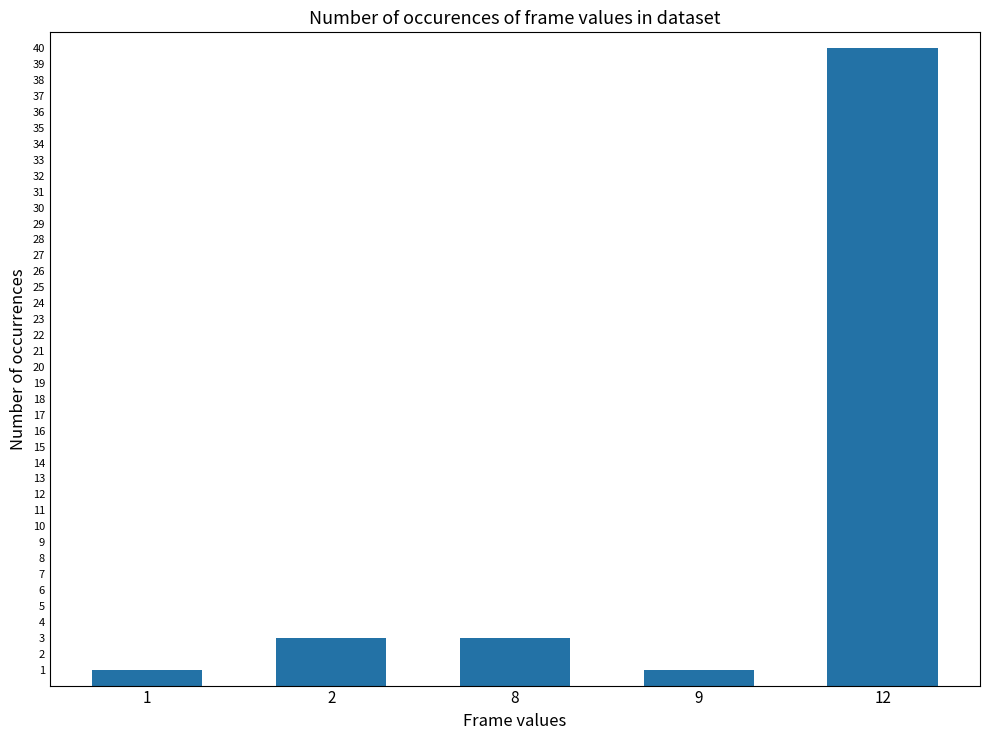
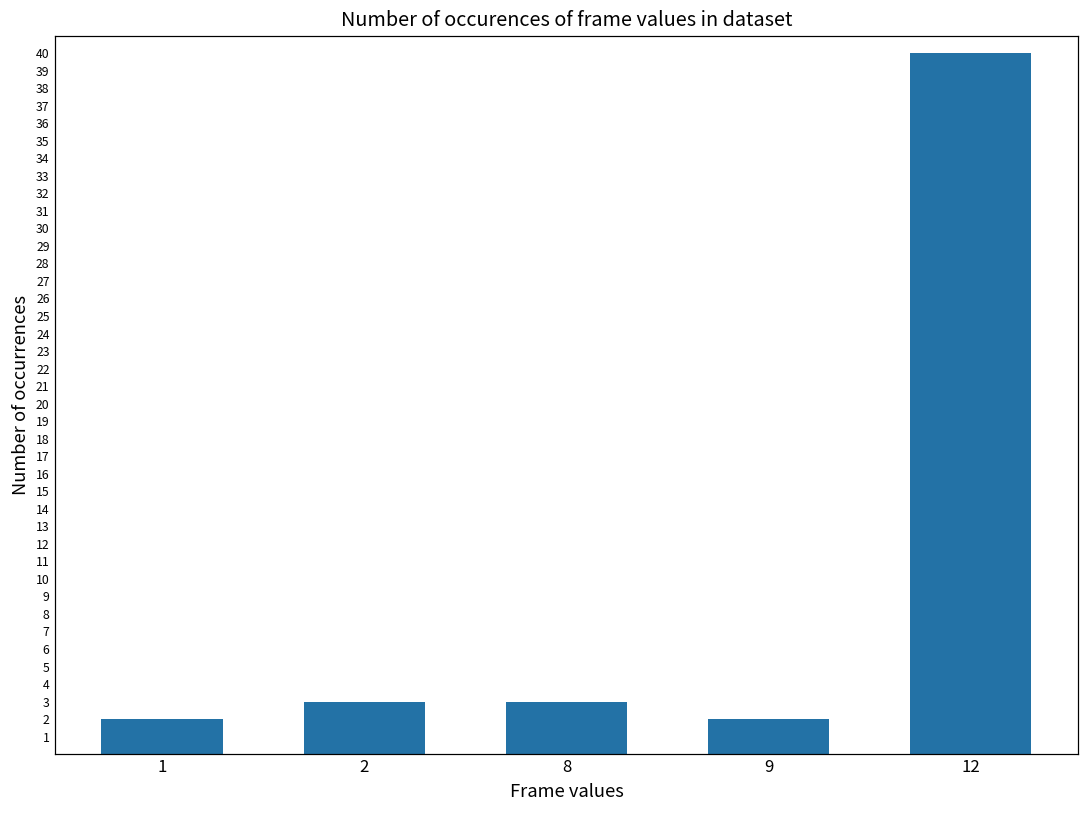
1: 1 -> 2
9: 1 -> 2
